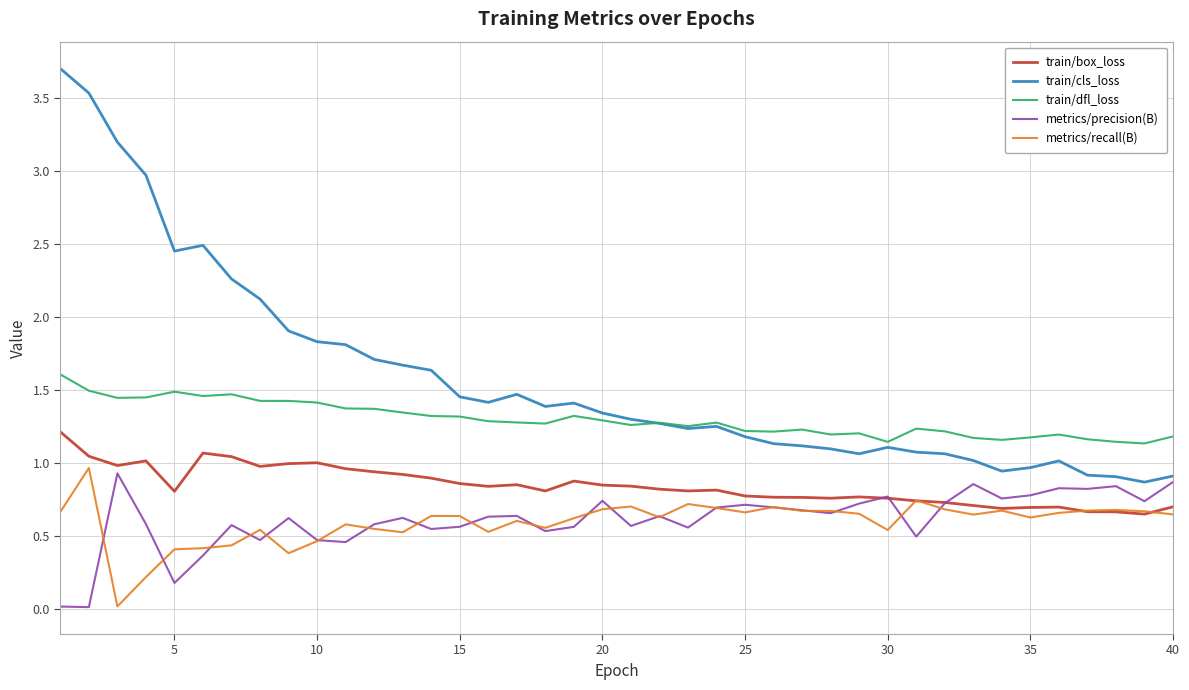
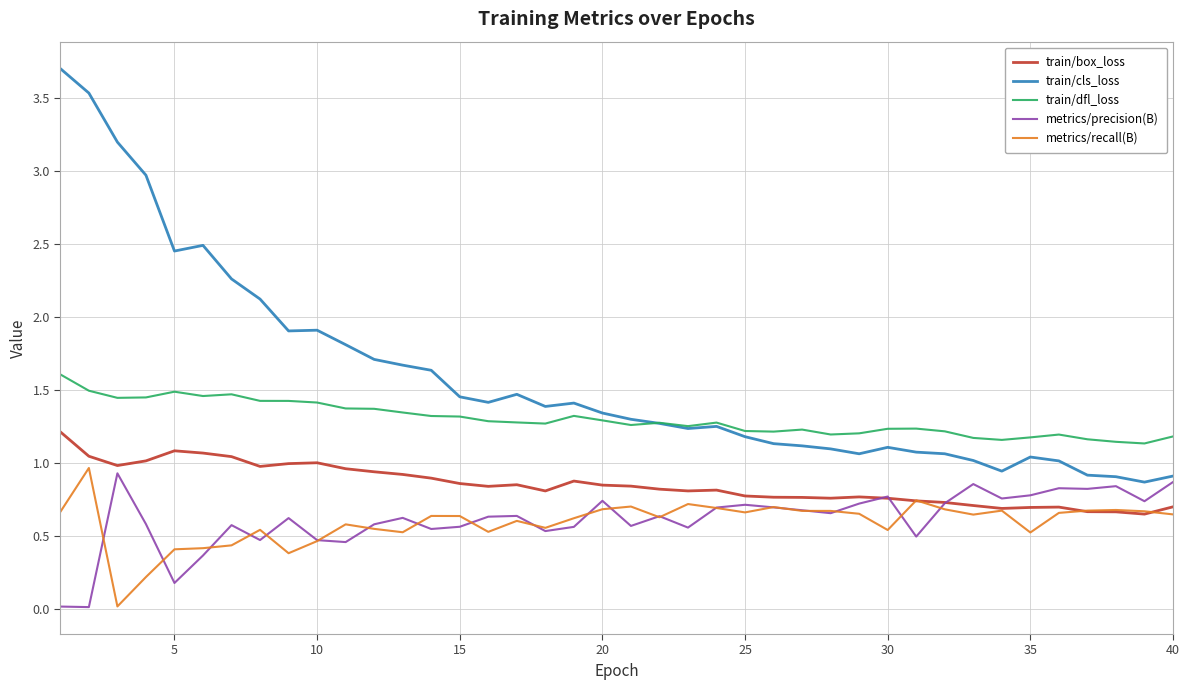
train/box_loss, 5: 0.81 -> 1.08
train/cls_loss, 10: 1.83 -> 1.91
train/dfl_loss, 30: 1.15 -> 1.23
train/cls_loss, 35: 0.97 -> 1.04
metrics/recall(B), 35: 0.63 -> 0.53
